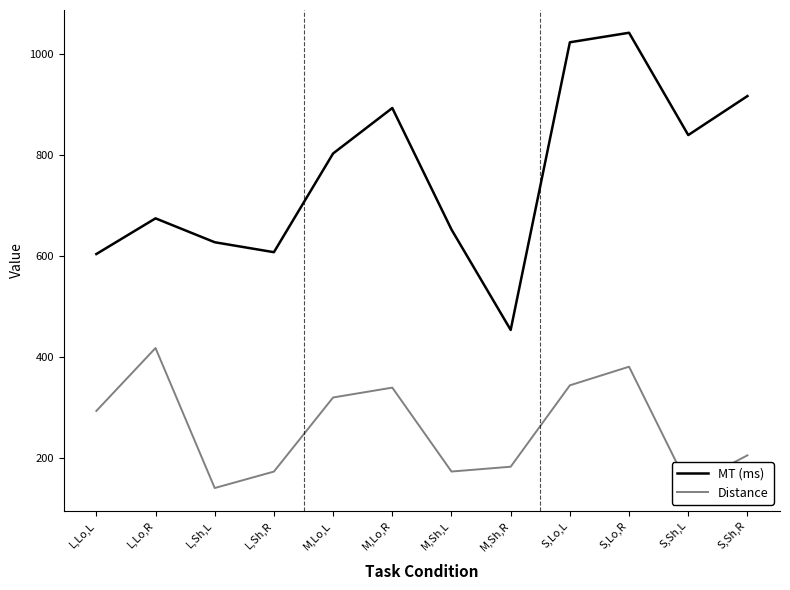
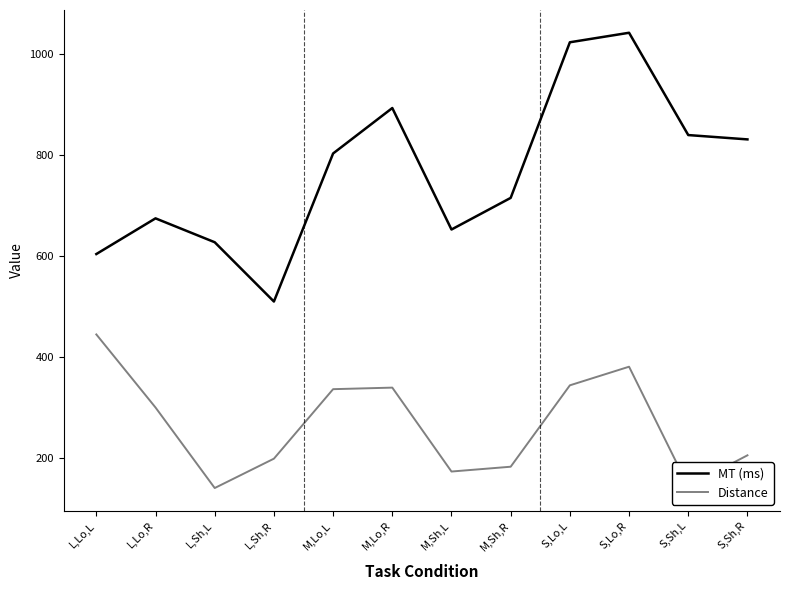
Distance, L,Lo,L: 290 -> 450
Distance, L,Lo,R: 420 -> 300
MT (ms), L,Sh,R: 610 -> 510
Distance, L,Sh,R: 170 -> 200
Distance, M,Lo,L: 320 -> 340
MT (ms), M,Sh,R: 450 -> 720
MT (ms), S,Sh,R: 920 -> 830
